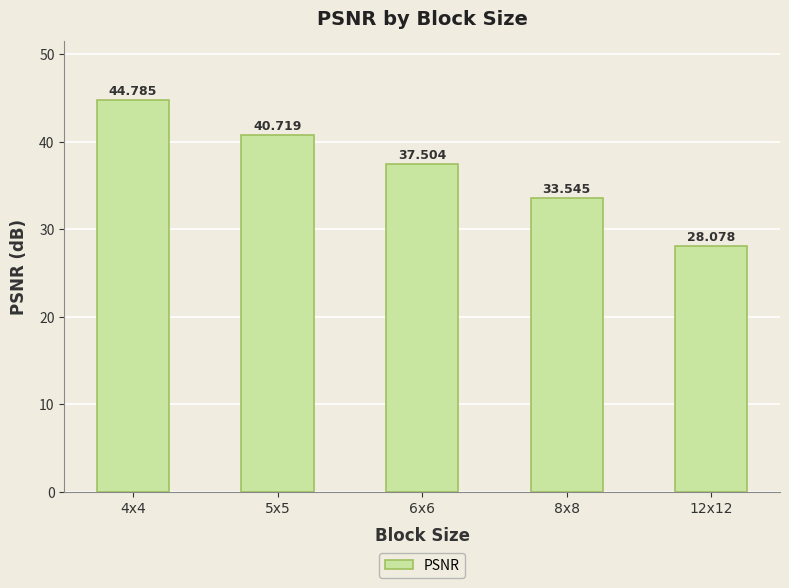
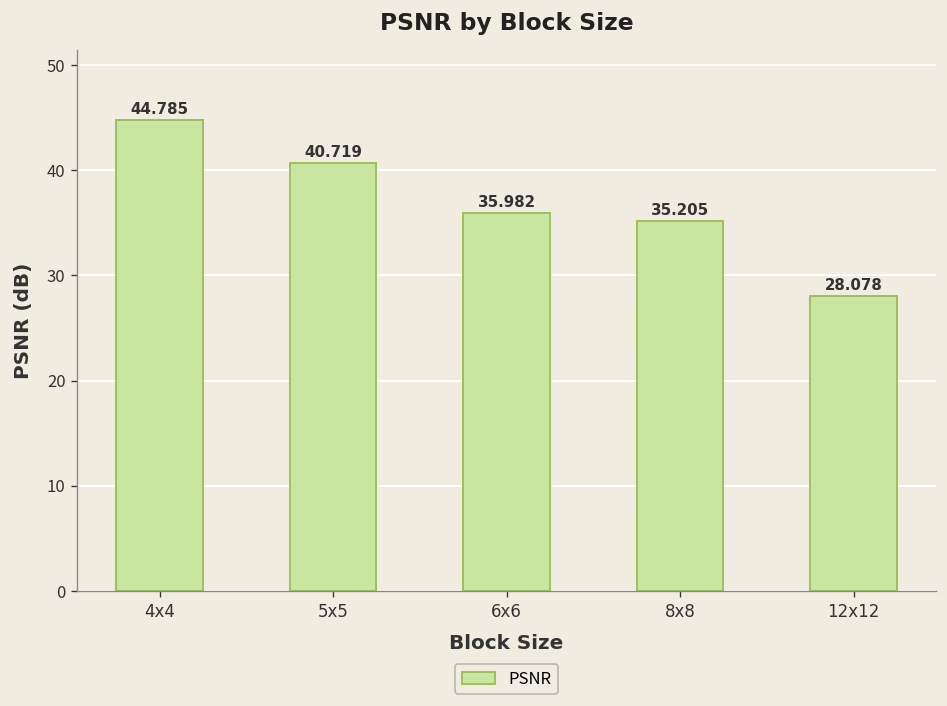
6x6: 37.504 -> 35.982
8x8: 33.545 -> 35.205
